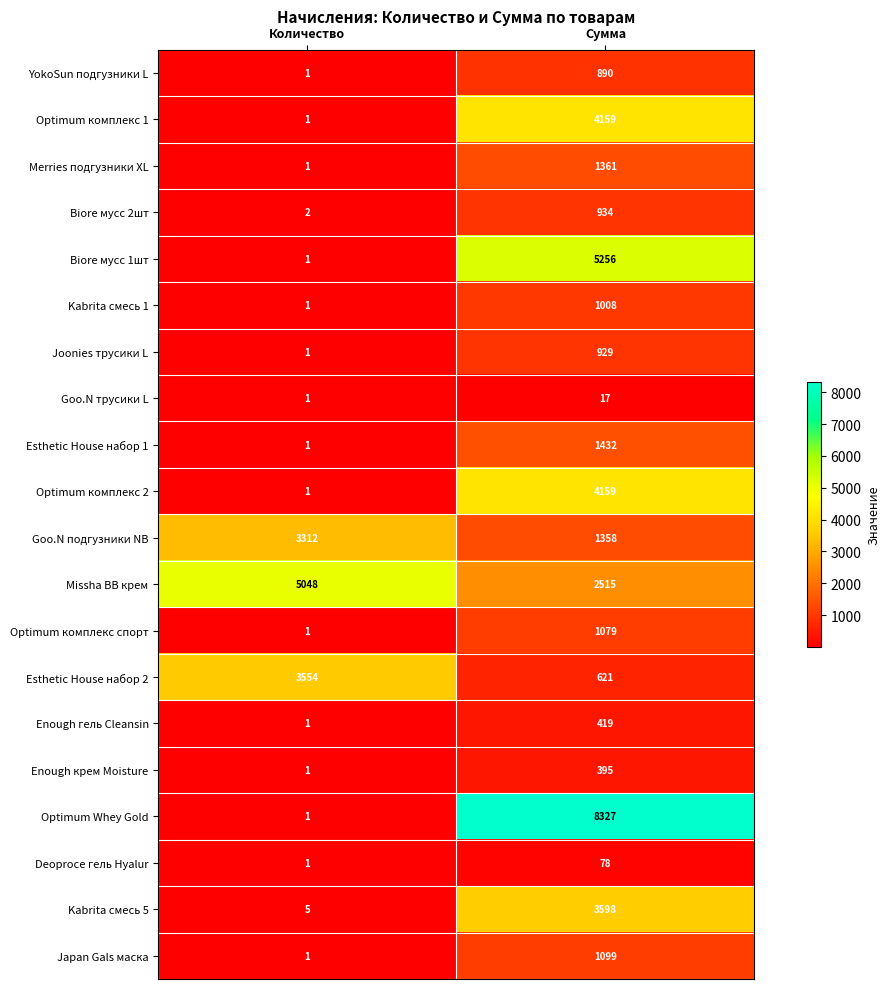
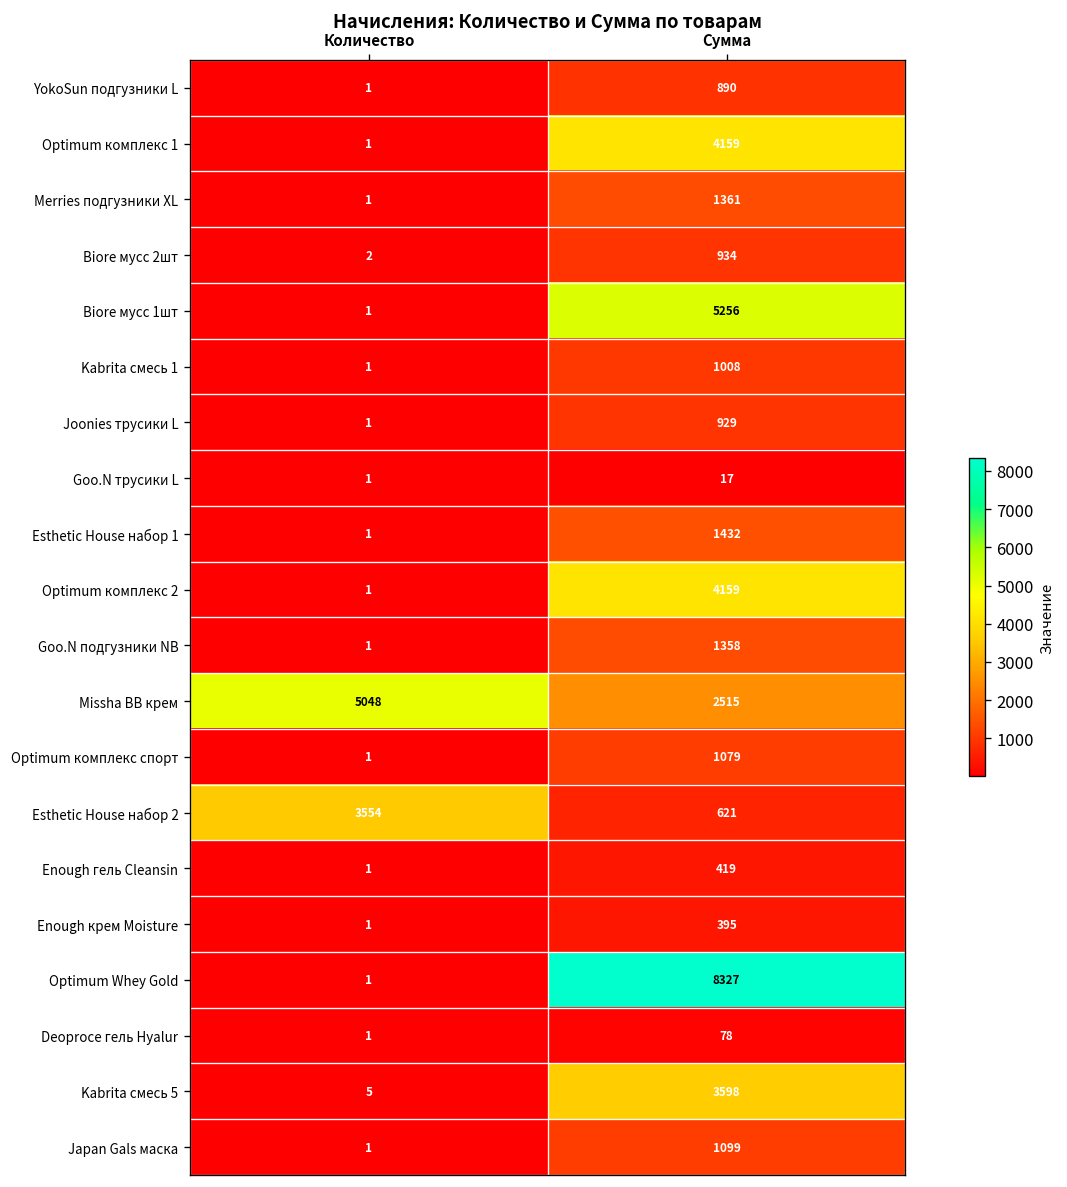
Goo.N подгузники NB, Количество: 3312 -> 1
